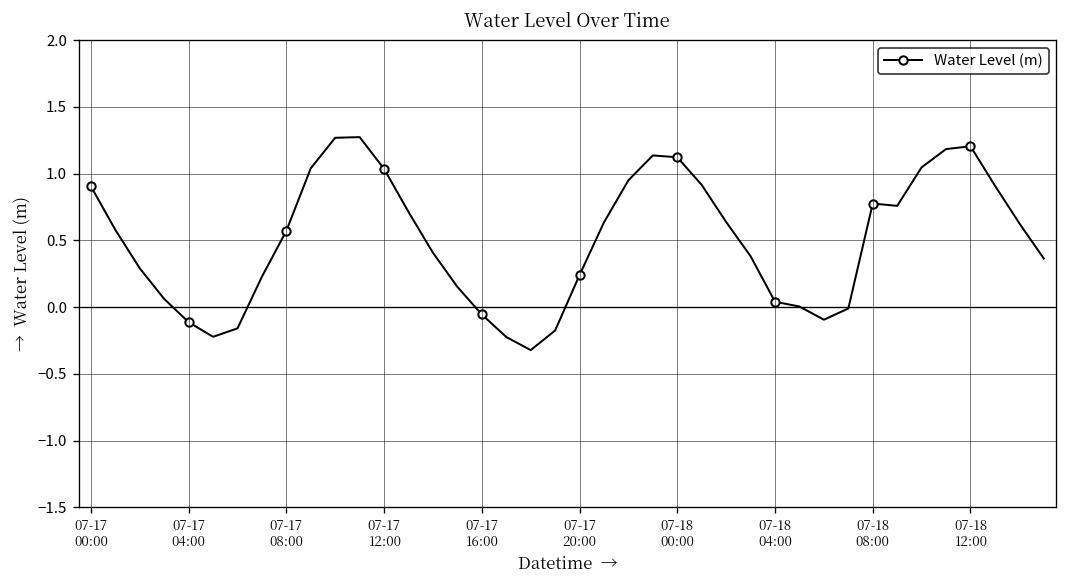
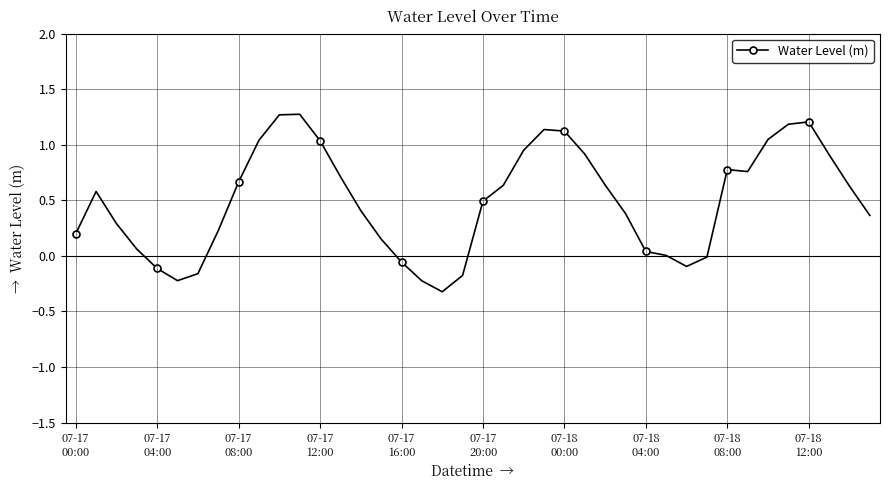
07-17 00:00: 0.91 -> 0.20
07-17 08:00: 0.57 -> 0.66
07-17 20:00: 0.24 -> 0.49
